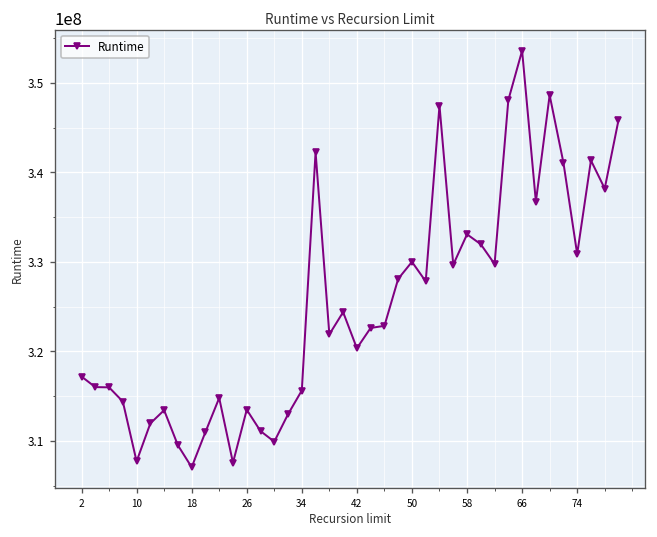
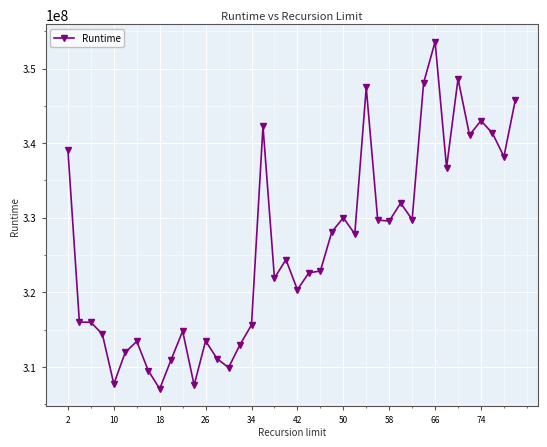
2: 317000000 -> 339000000
58: 333000000 -> 330000000
74: 331000000 -> 343000000
